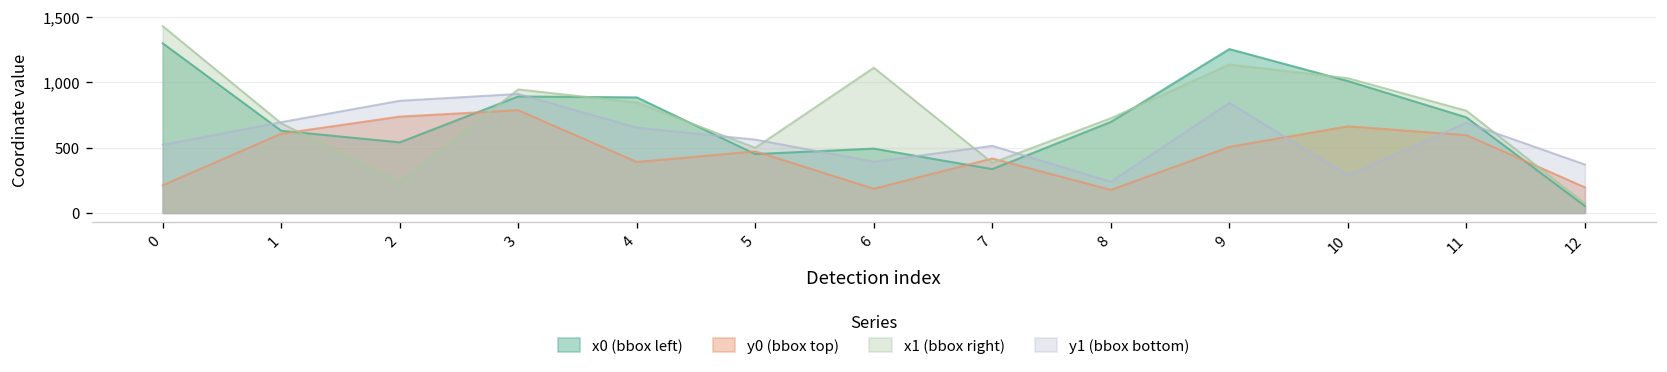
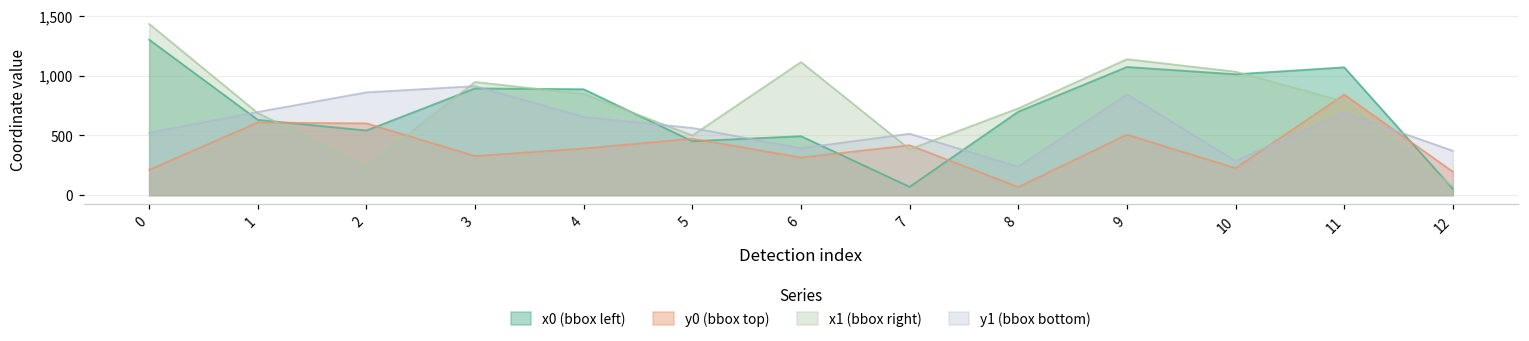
y0 (bbox top), 2: 740 -> 600
y0 (bbox top), 3: 790 -> 330
y0 (bbox top), 6: 190 -> 310
x0 (bbox left), 7: 340 -> 70
y0 (bbox top), 8: 180 -> 70
x0 (bbox left), 9: 1,260 -> 1,070
y0 (bbox top), 10: 660 -> 230
x0 (bbox left), 11: 730 -> 1,070
y0 (bbox top), 11: 600 -> 840
